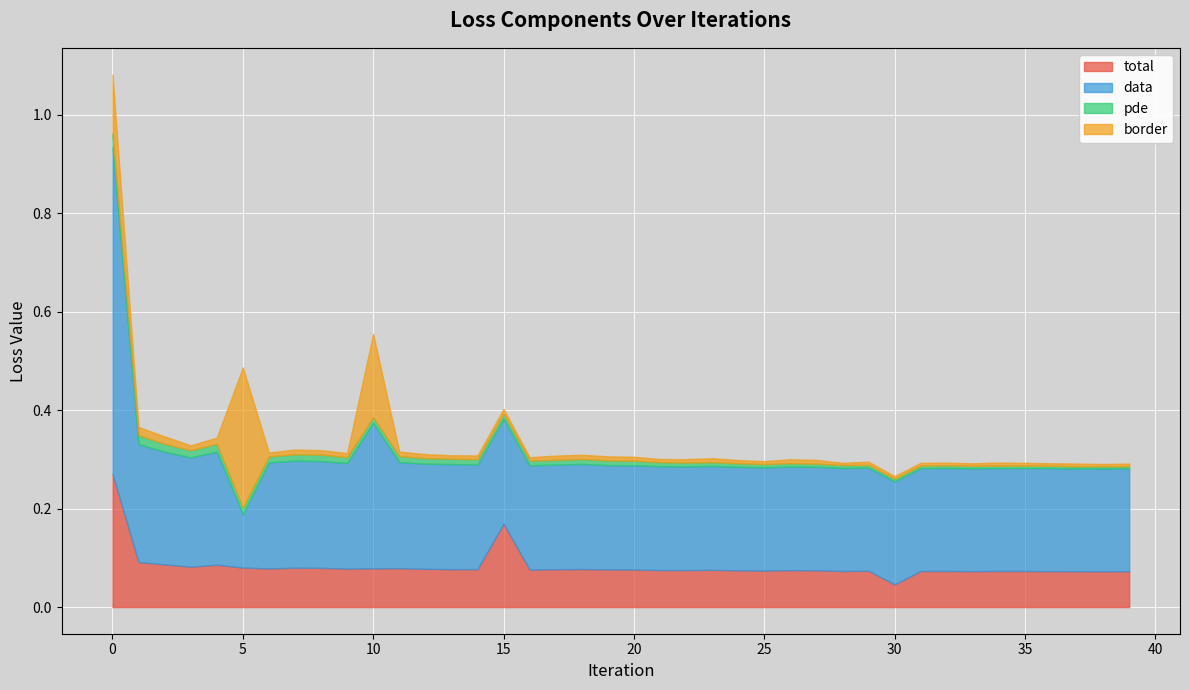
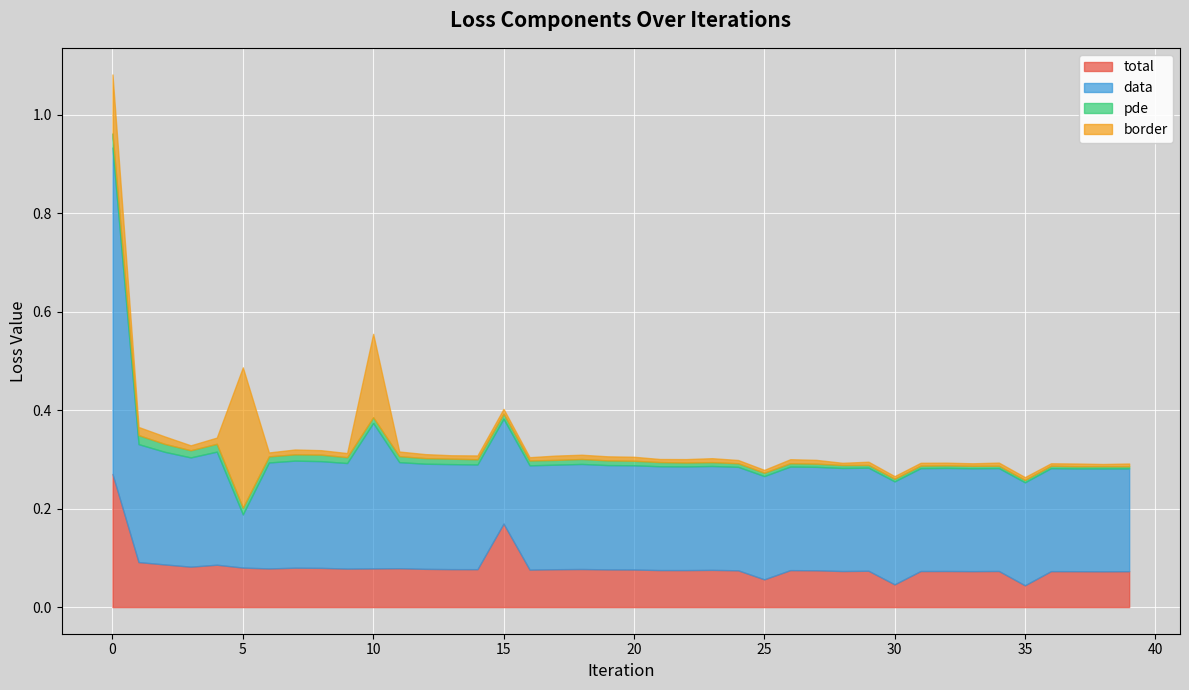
total, 25: 0.07 -> 0.06
total, 35: 0.07 -> 0.04
